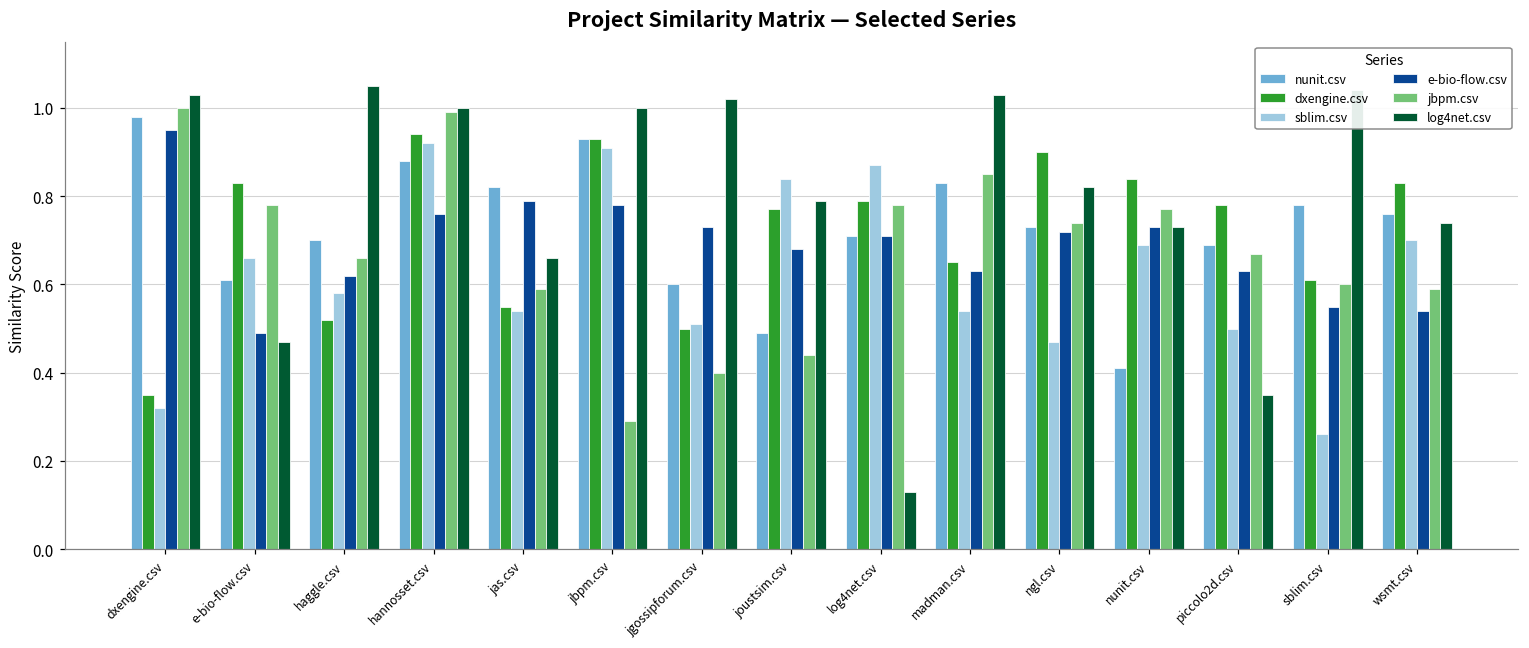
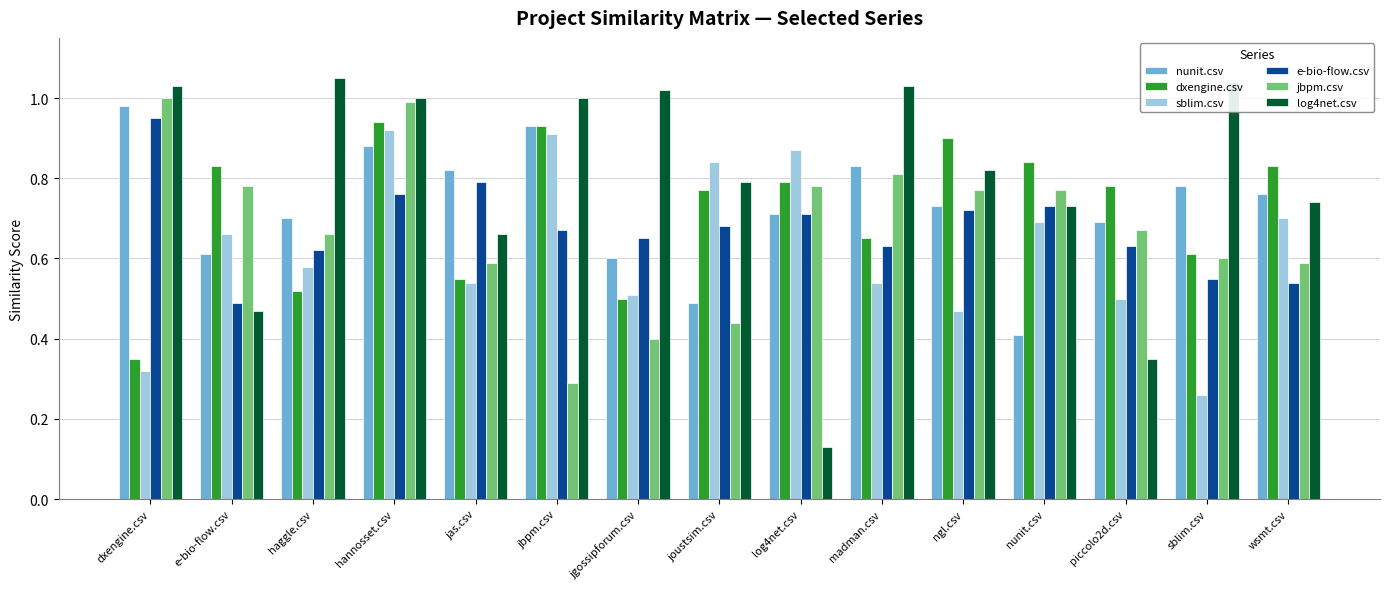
e-bio-flow.csv, jbpm.csv: 0.78 -> 0.67
e-bio-flow.csv, jgossipforum.csv: 0.73 -> 0.65
jbpm.csv, madman.csv: 0.85 -> 0.81
jbpm.csv, ngl.csv: 0.74 -> 0.77
